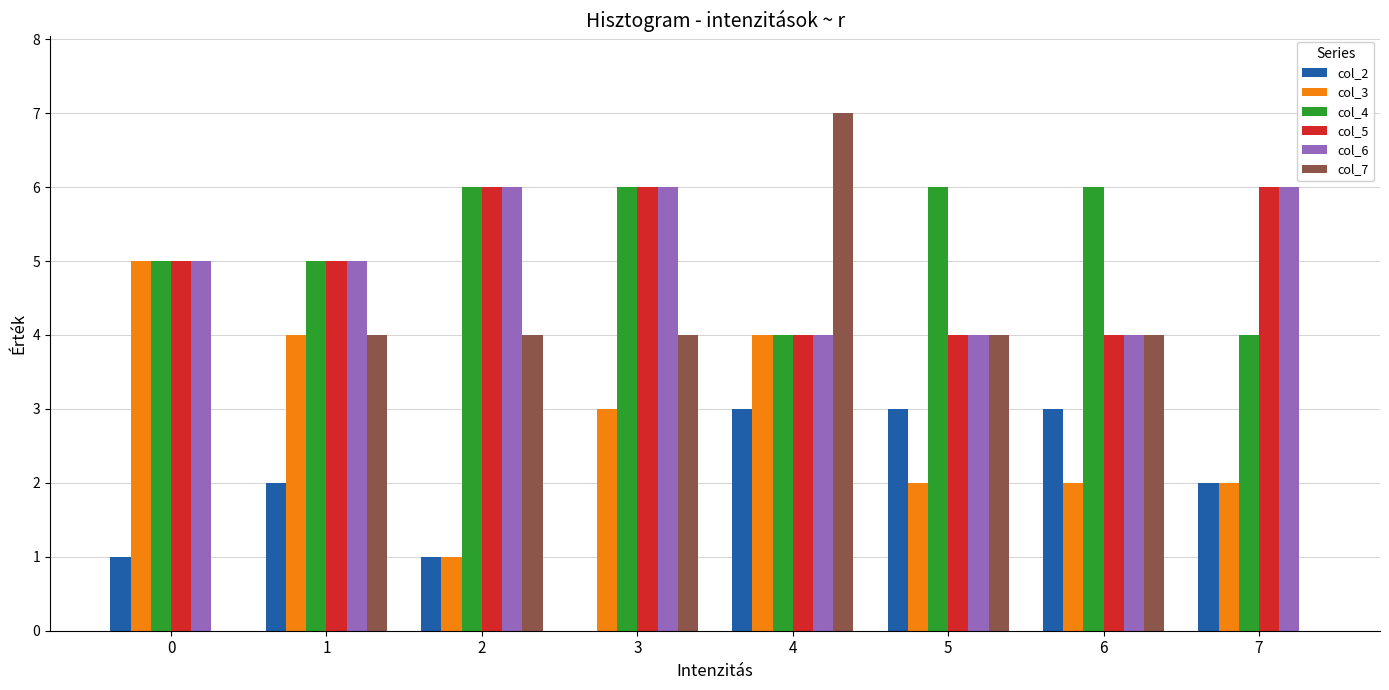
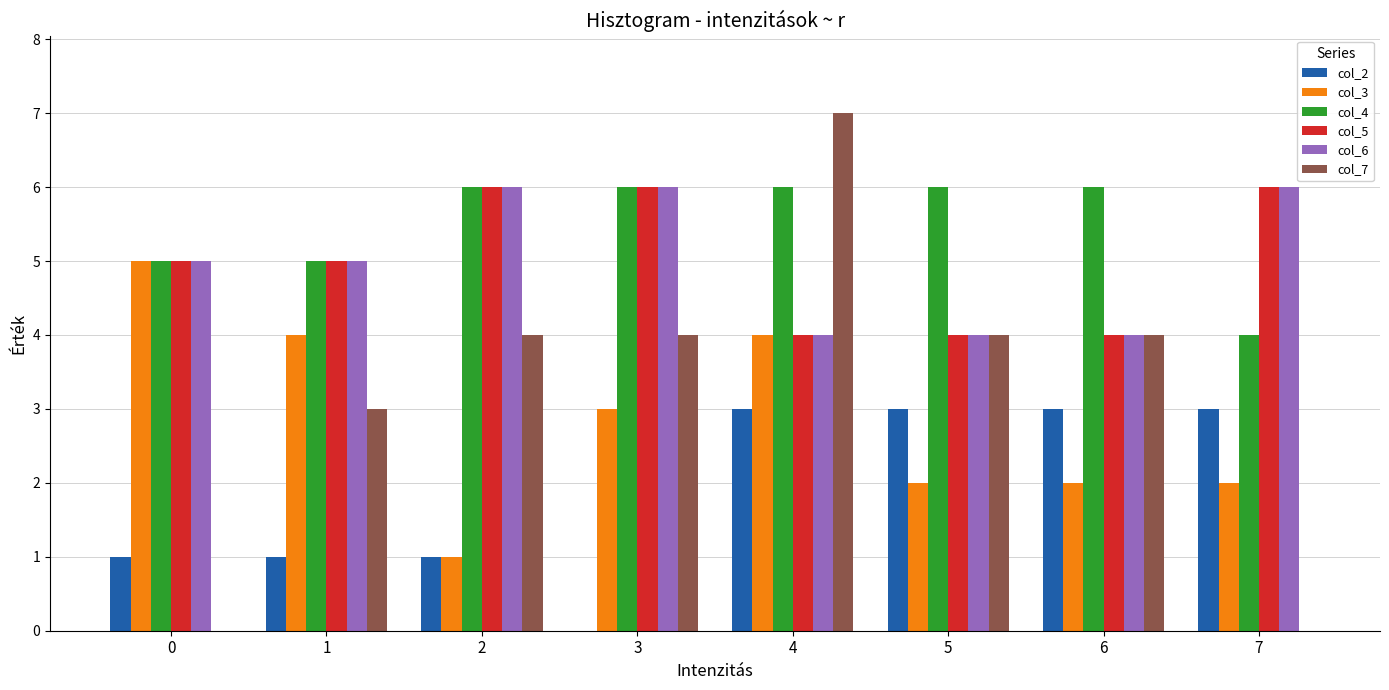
col_2, 1: 2 -> 1
col_7, 1: 4 -> 3
col_4, 4: 4 -> 6
col_2, 7: 2 -> 3
